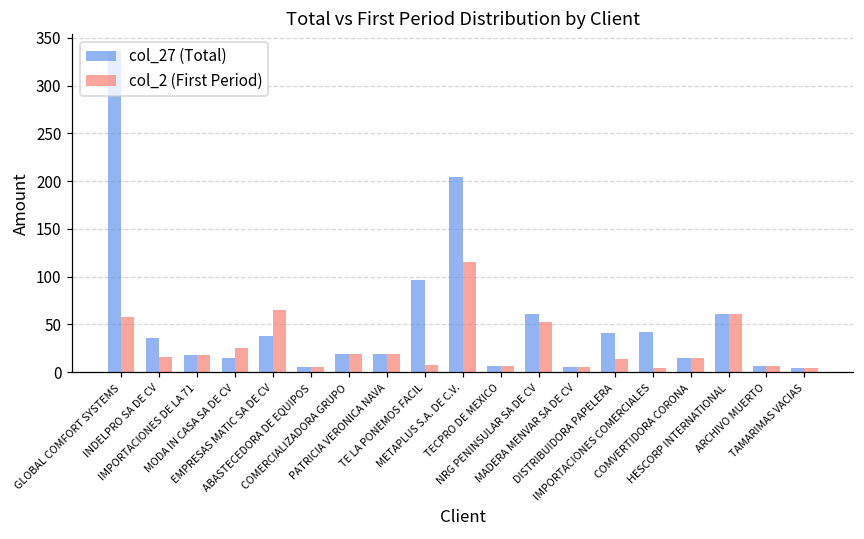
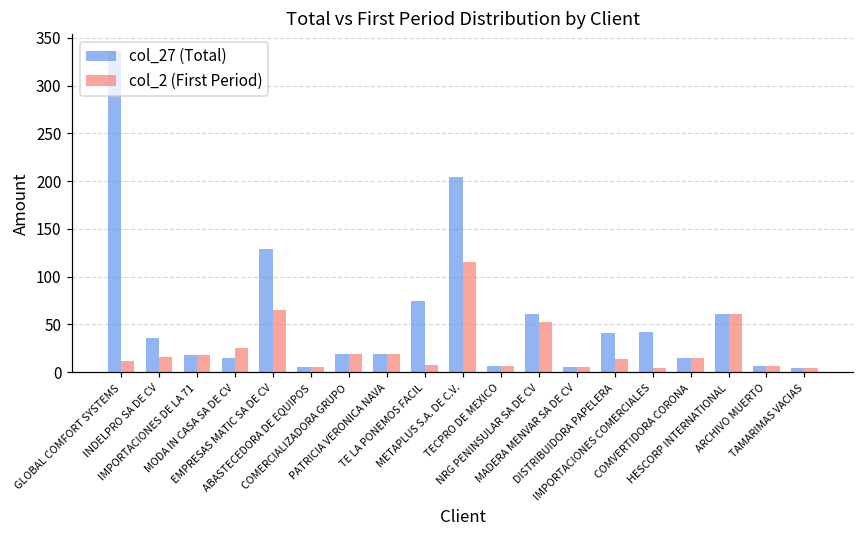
col_2 (First Period), GLOBAL COMFORT SYSTEMS: 60 -> 10
col_27 (Total), EMPRESAS MATIC SA DE CV: 40 -> 130
col_27 (Total), TE LA PONEMOS FACIL: 100 -> 70
